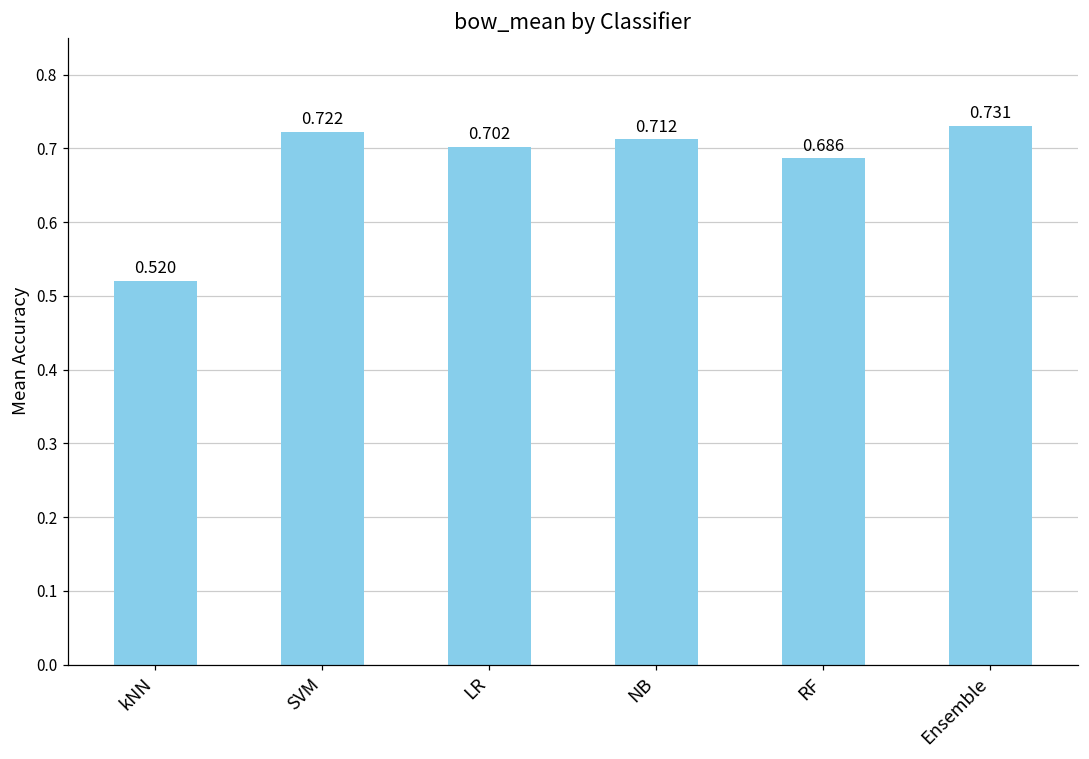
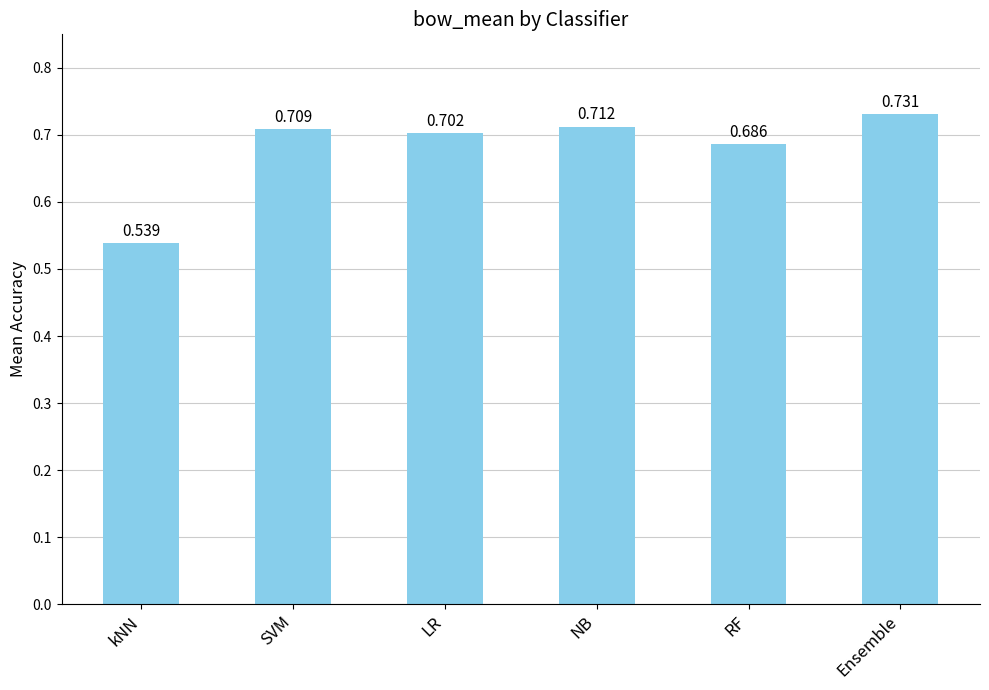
kNN: 0.520 -> 0.539
SVM: 0.722 -> 0.709
